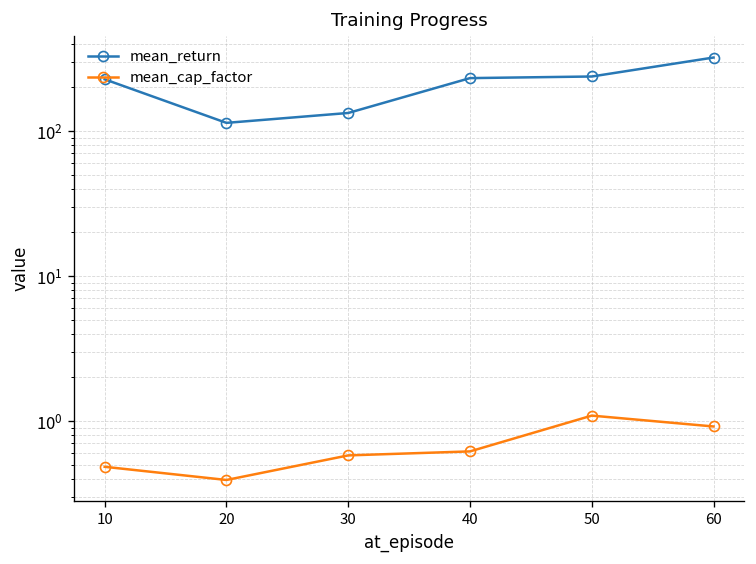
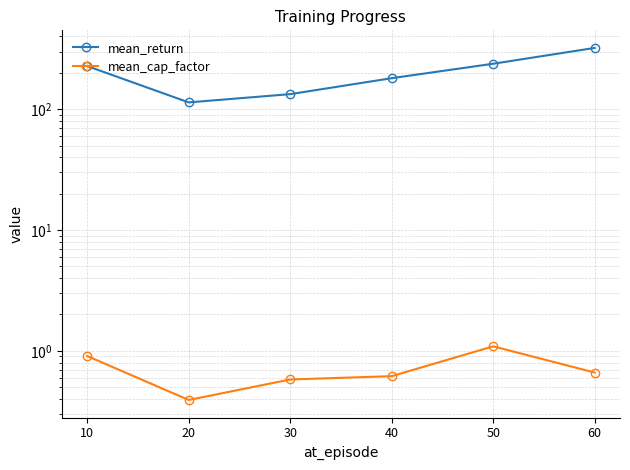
mean_cap_factor, 10: 0.48 -> 0.9
mean_return, 40: 230 -> 180
mean_cap_factor, 60: 0.9 -> 0.7
